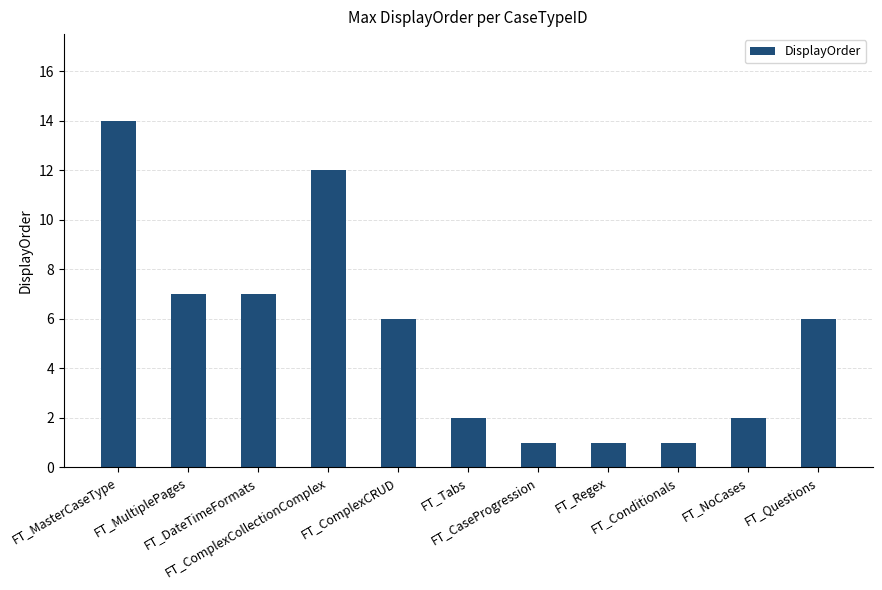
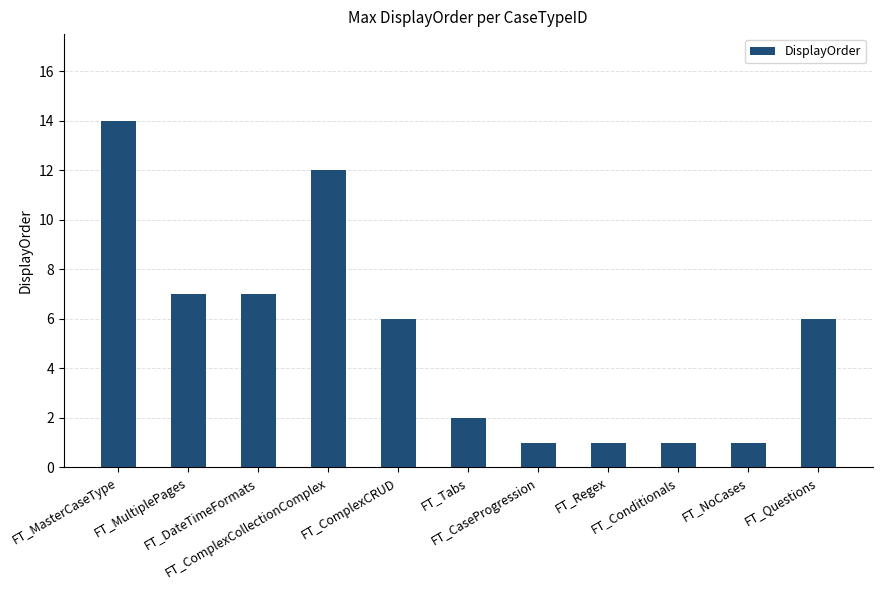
FT_NoCases: 2 -> 1
